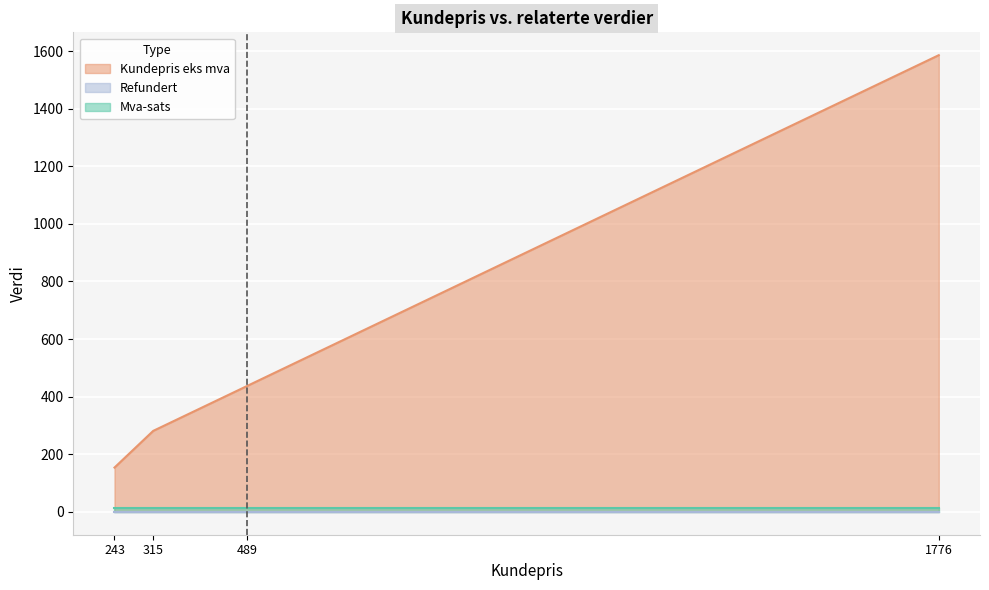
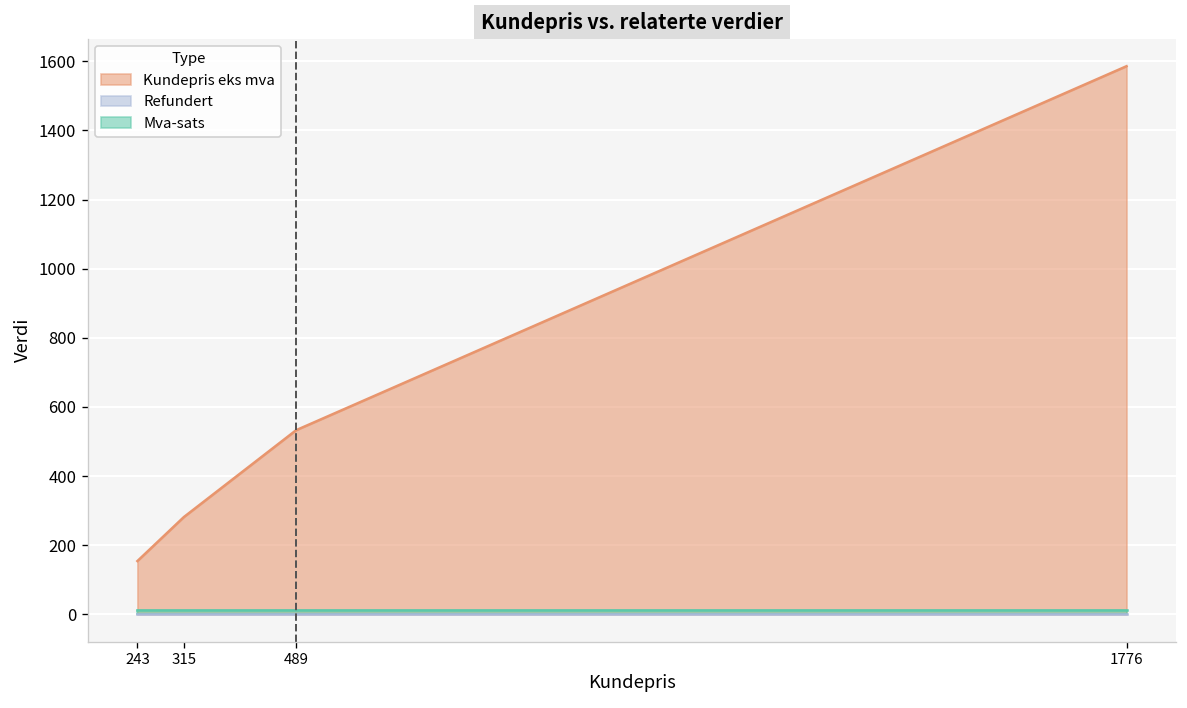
Kundepris eks mva, 489: 440 -> 530
